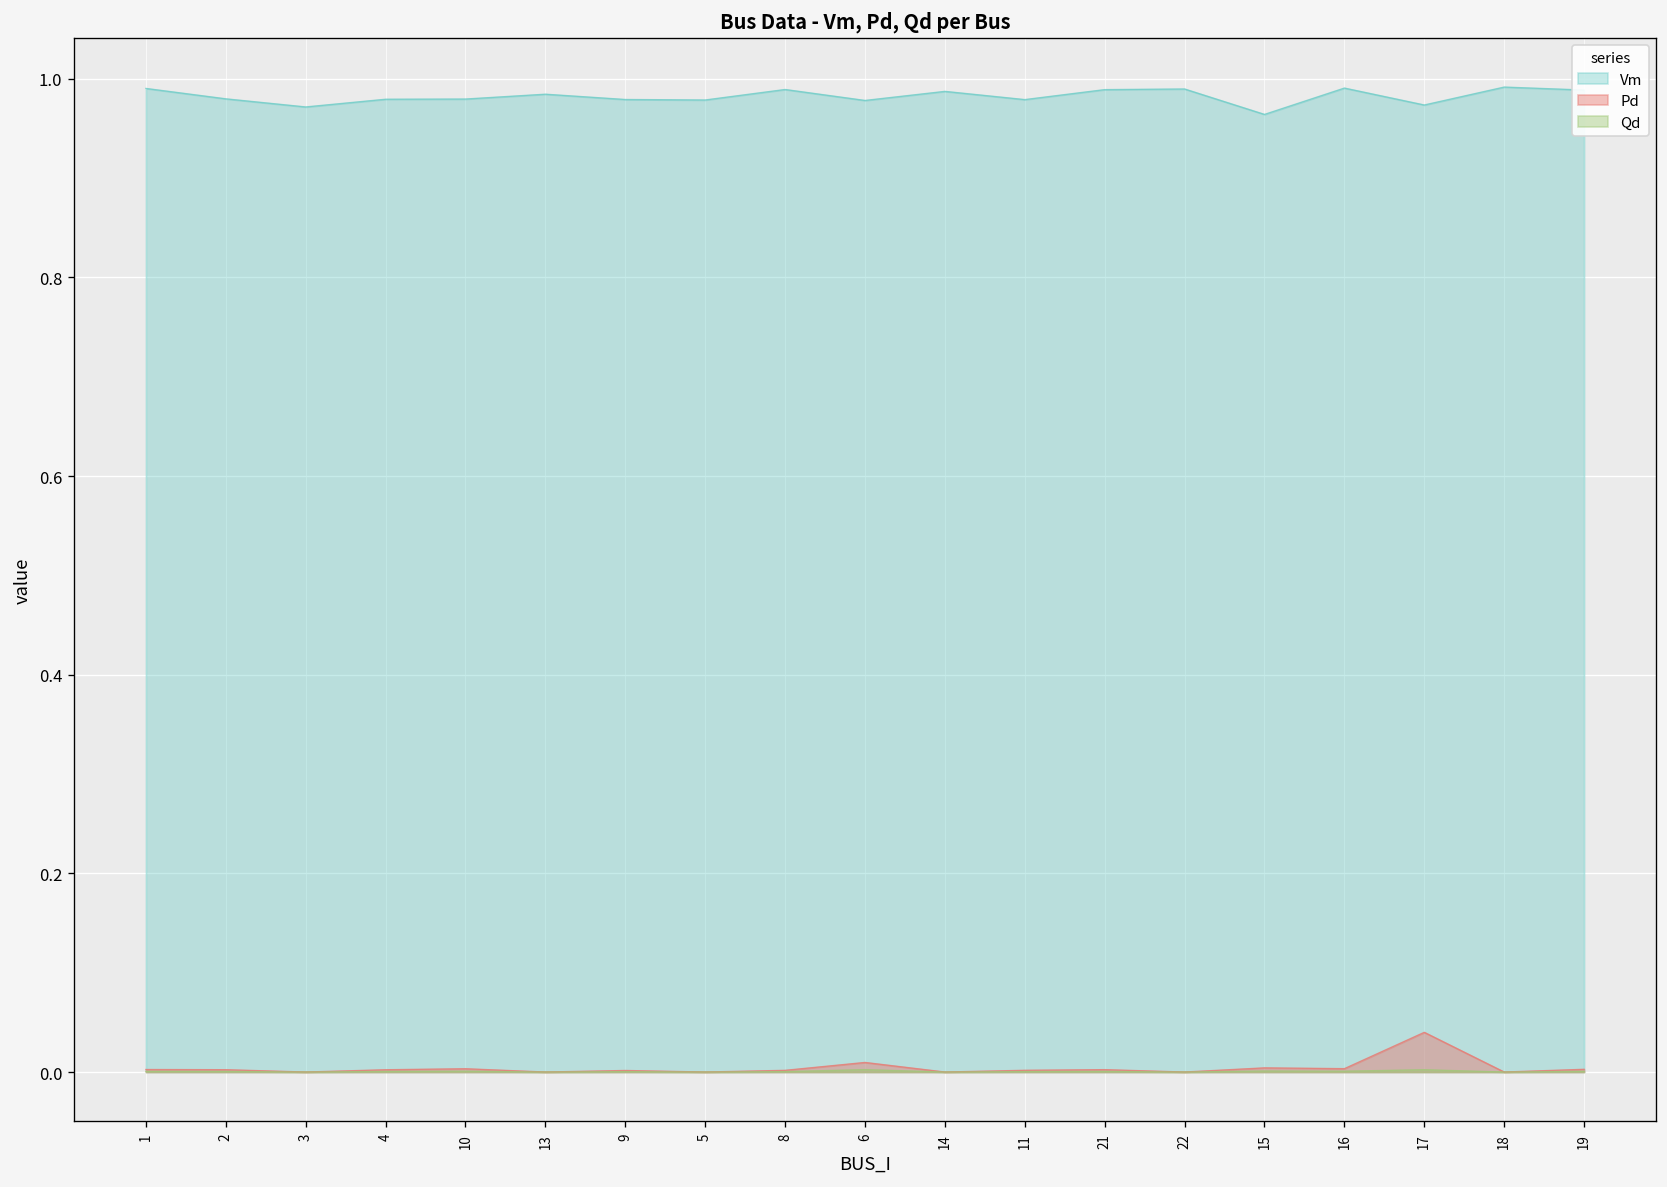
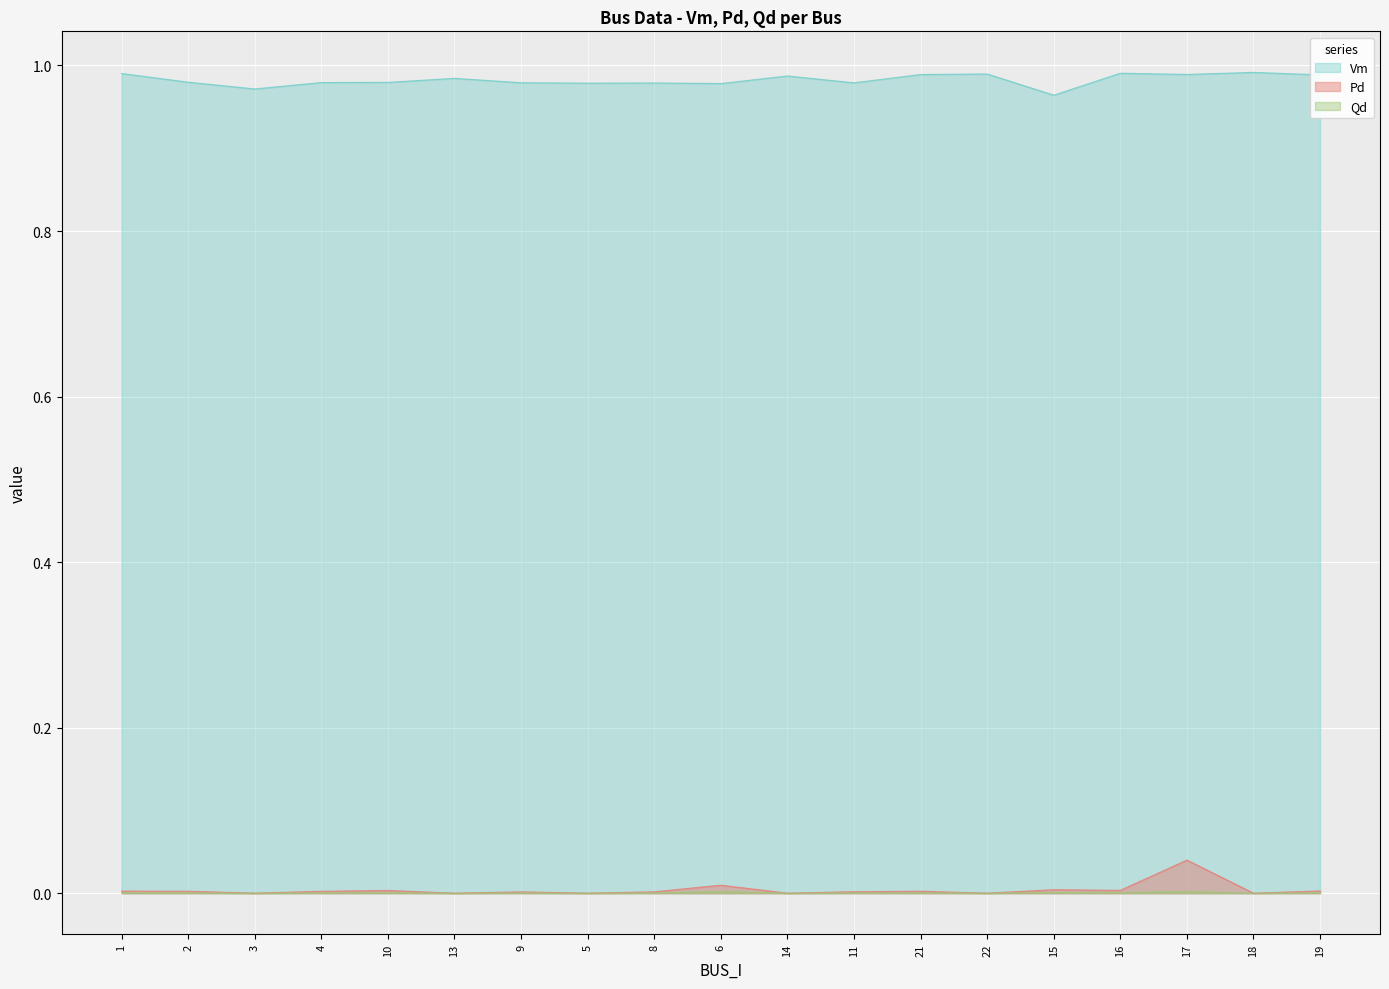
Vm, 8: 0.99 -> 0.98
Vm, 17: 0.97 -> 0.99
